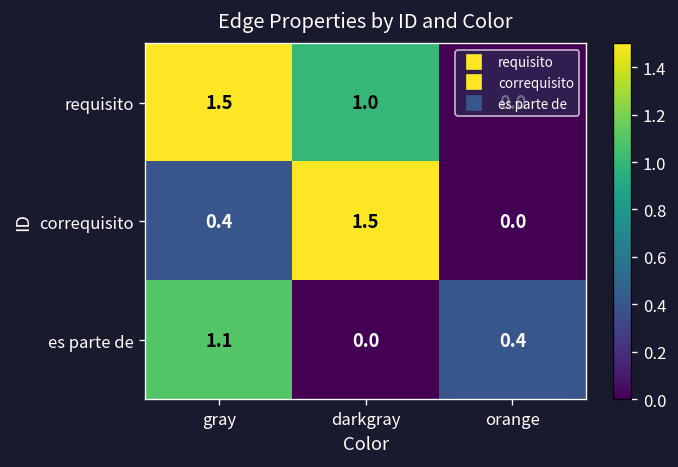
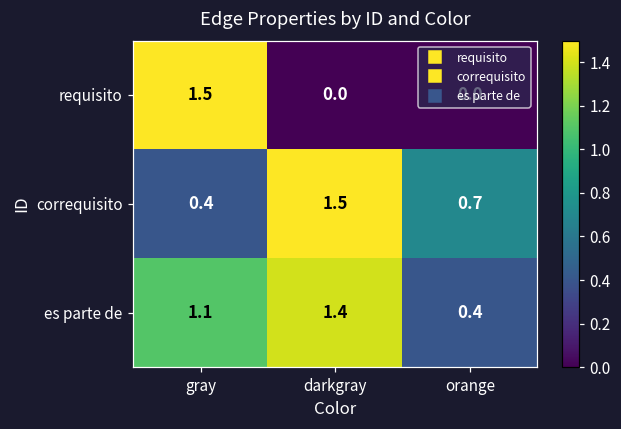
requisito, darkgray: 1.0 -> 0.0
correquisito, orange: 0.0 -> 0.7
es parte de, darkgray: 0.0 -> 1.4
